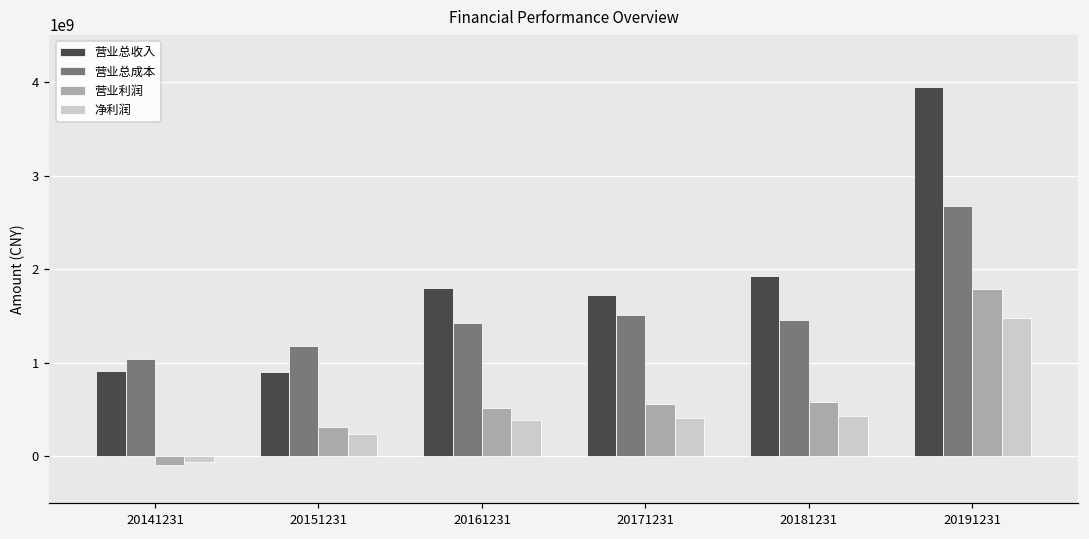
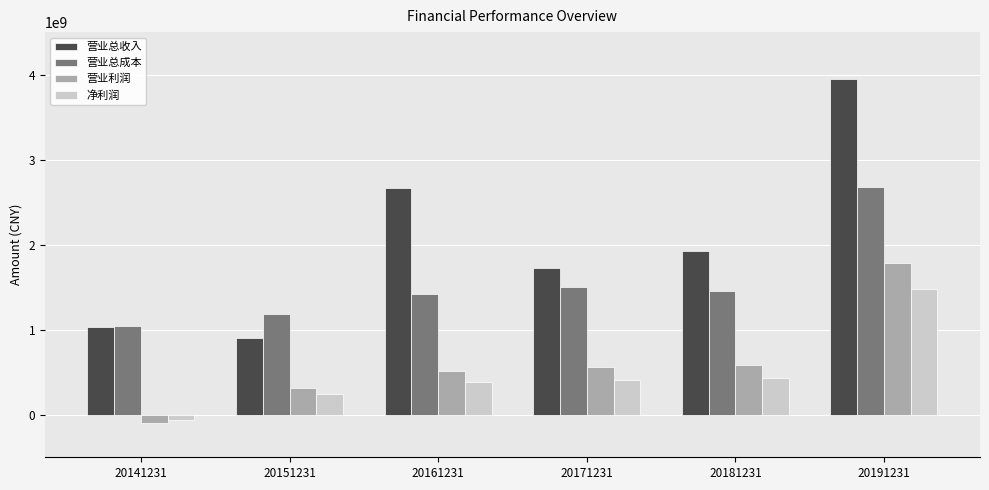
营业总收入, 20141231: 900000000 -> 1000000000
营业总收入, 20161231: 1800000000 -> 2700000000
